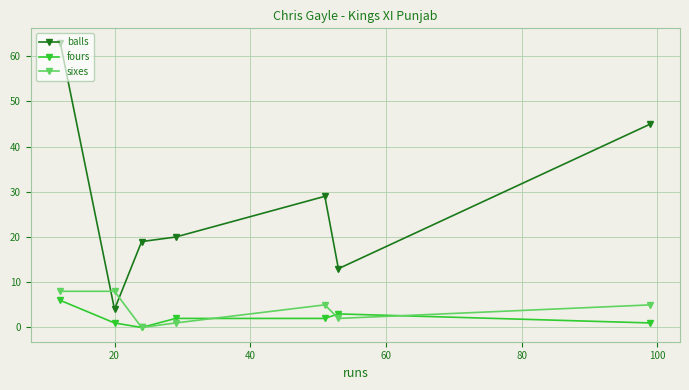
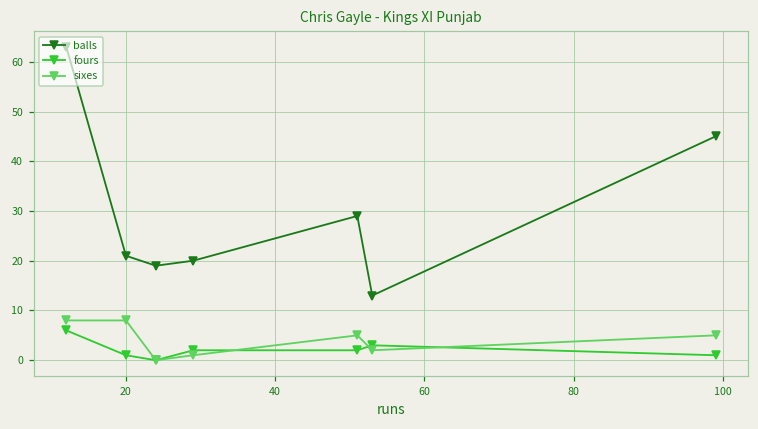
balls, 20: 4 -> 21
